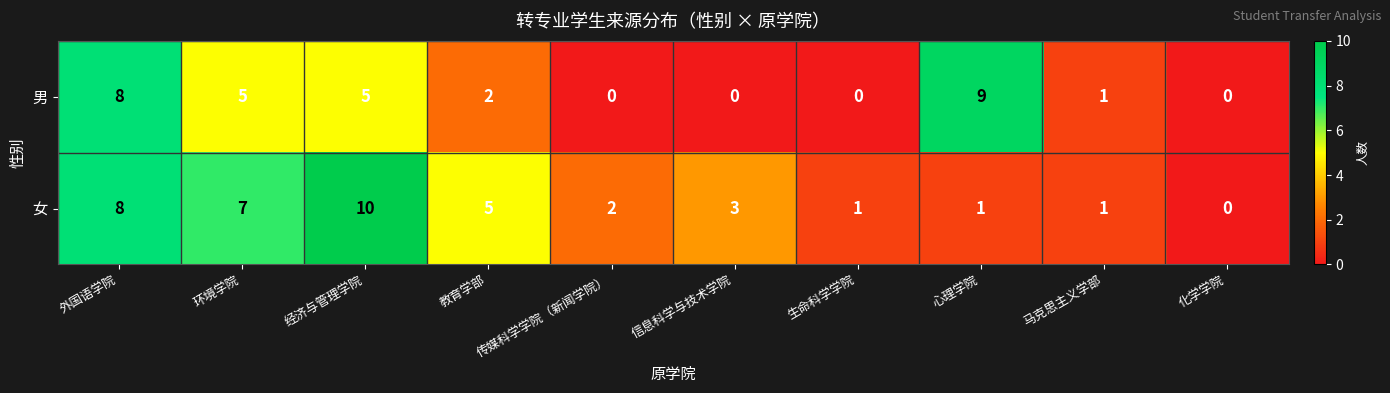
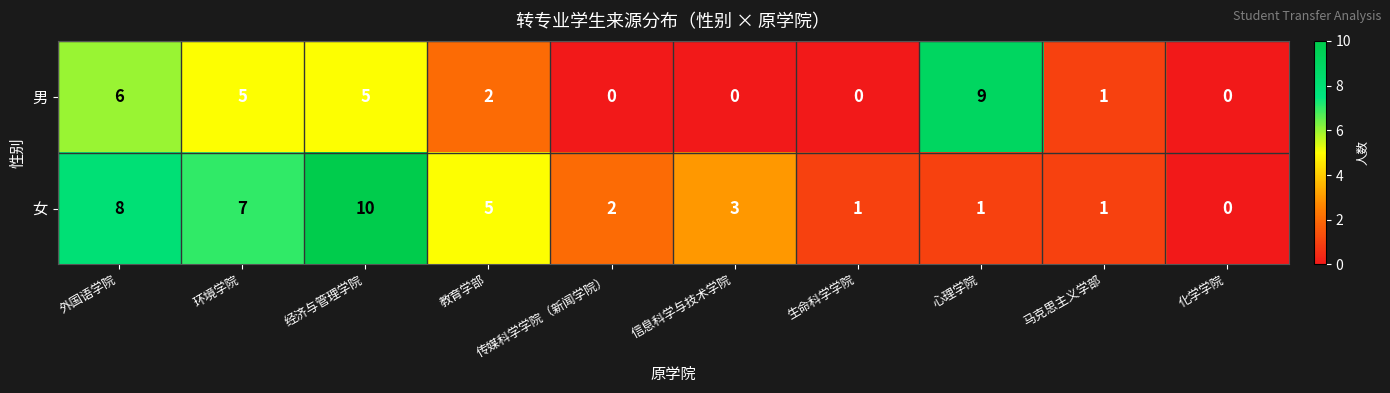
男, 外国语学院: 8 -> 6
